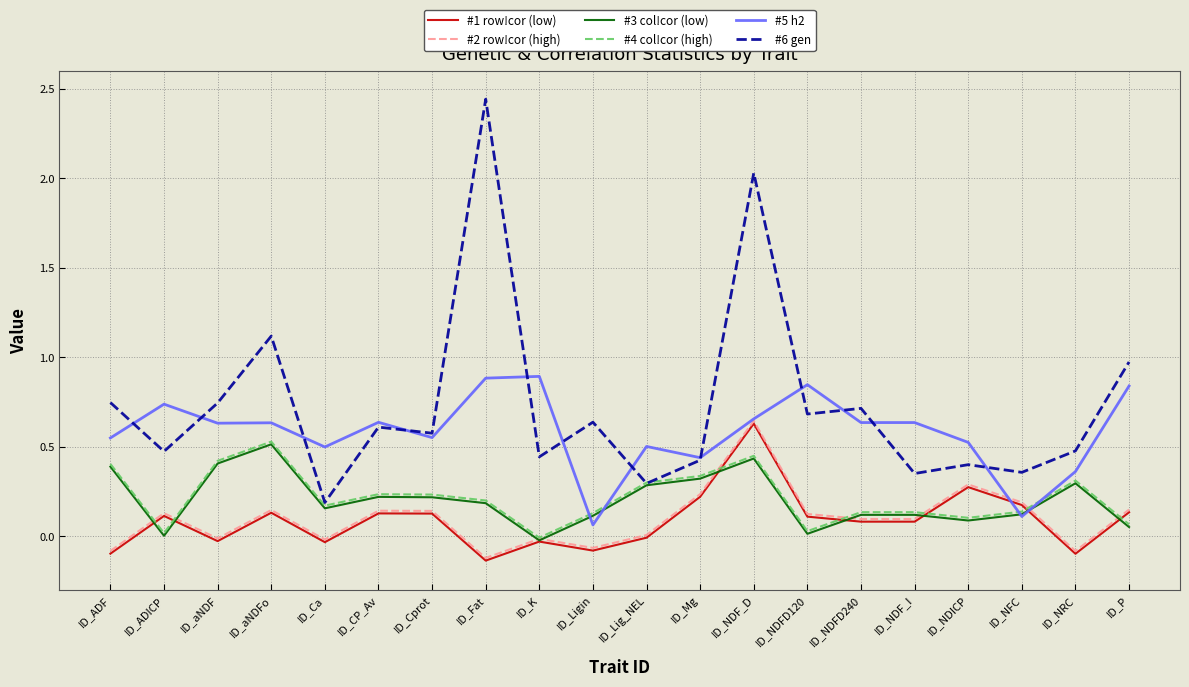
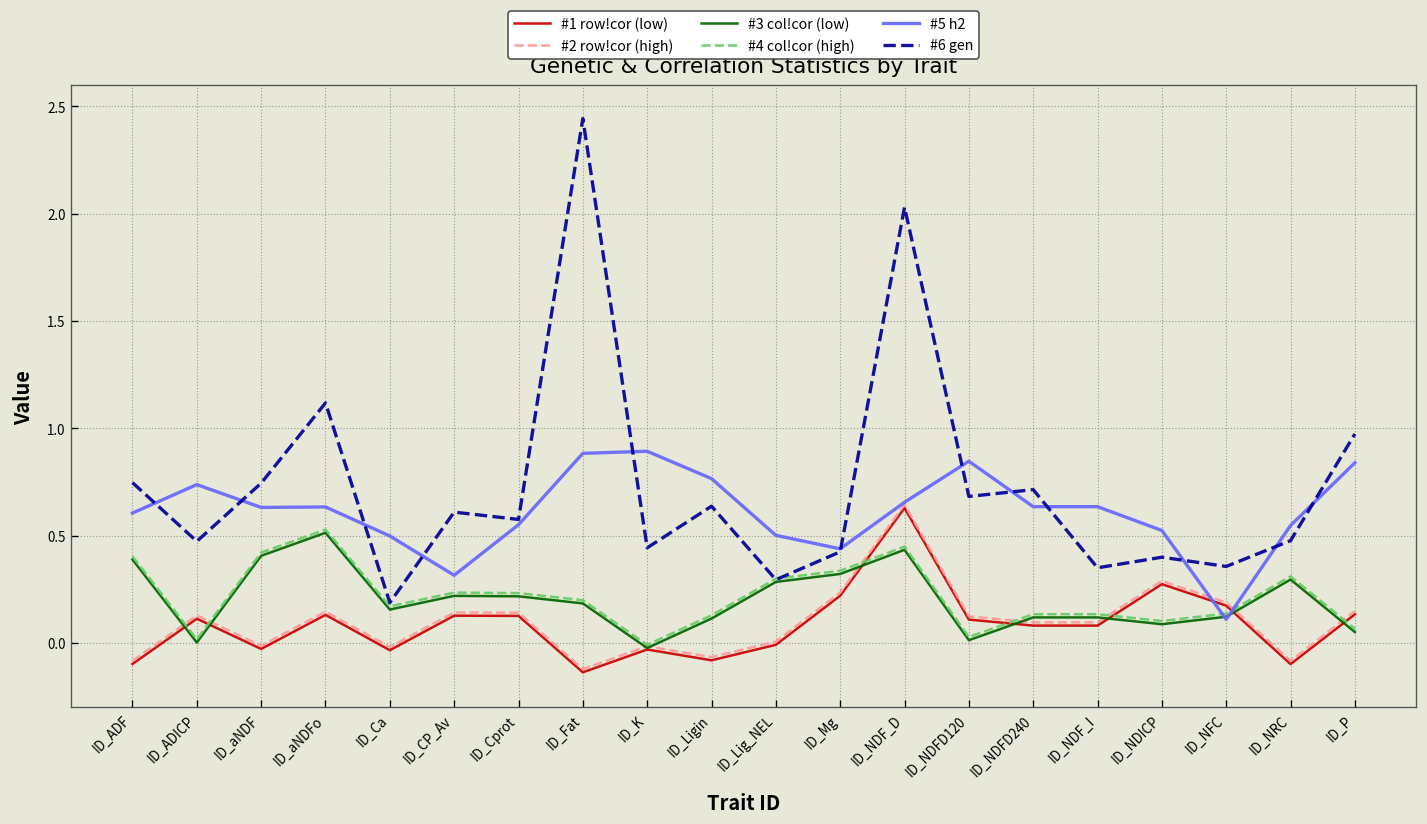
#5 h2, ID_ADF: 0.55 -> 0.61
#5 h2, ID_CP_Av: 0.64 -> 0.32
#5 h2, ID_Ligin: 0.06 -> 0.77
#5 h2, ID_NRC: 0.36 -> 0.55
